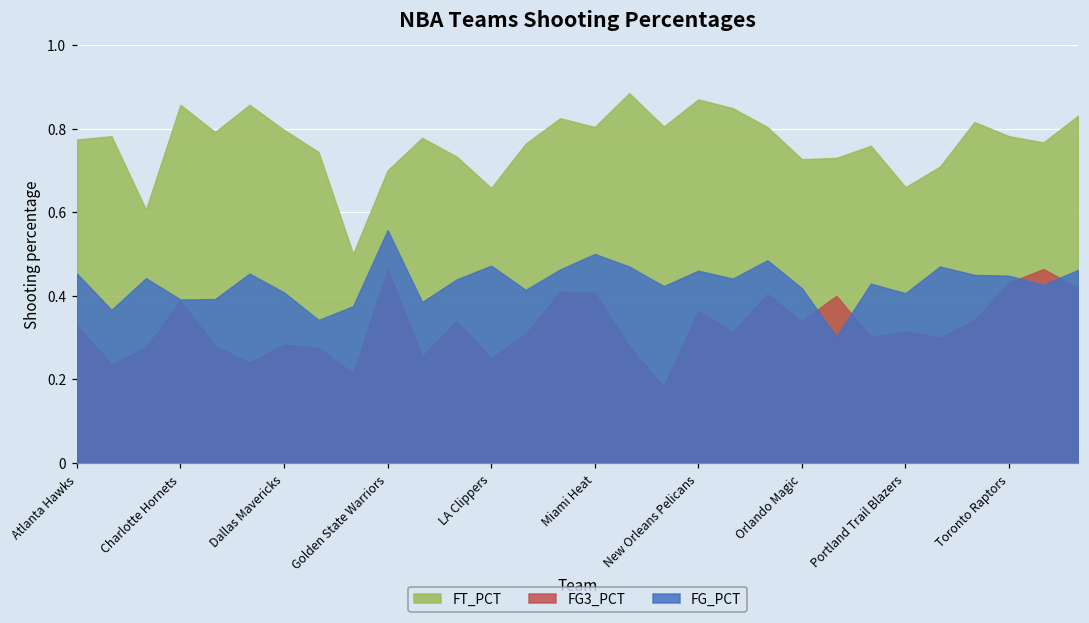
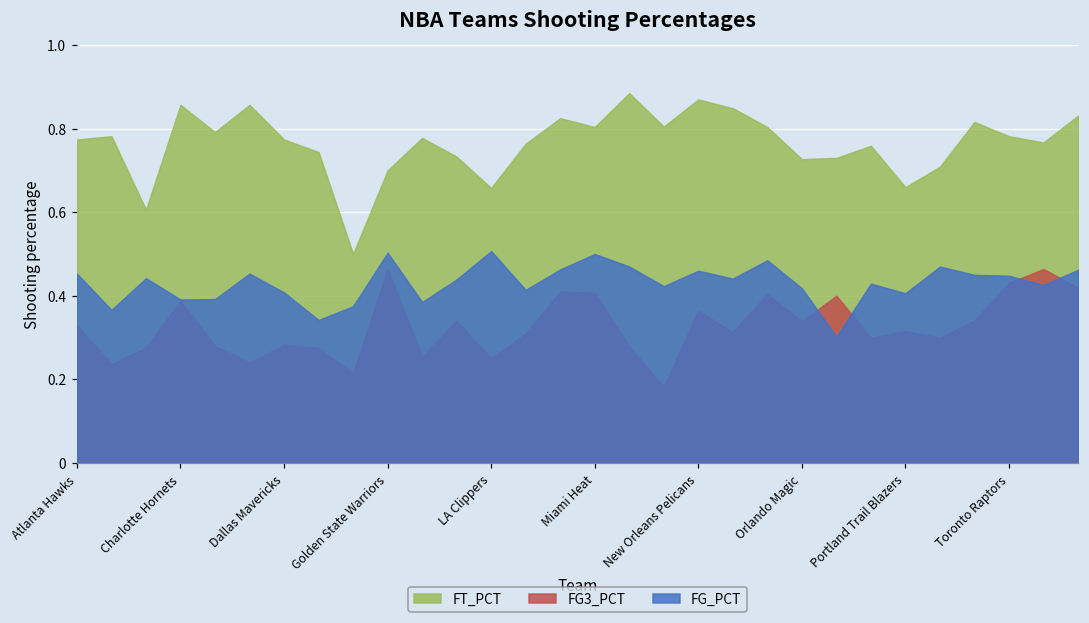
FT_PCT, Dallas Mavericks: 0.80 -> 0.77
FG_PCT, Golden State Warriors: 0.56 -> 0.50
FG_PCT, LA Clippers: 0.47 -> 0.51
